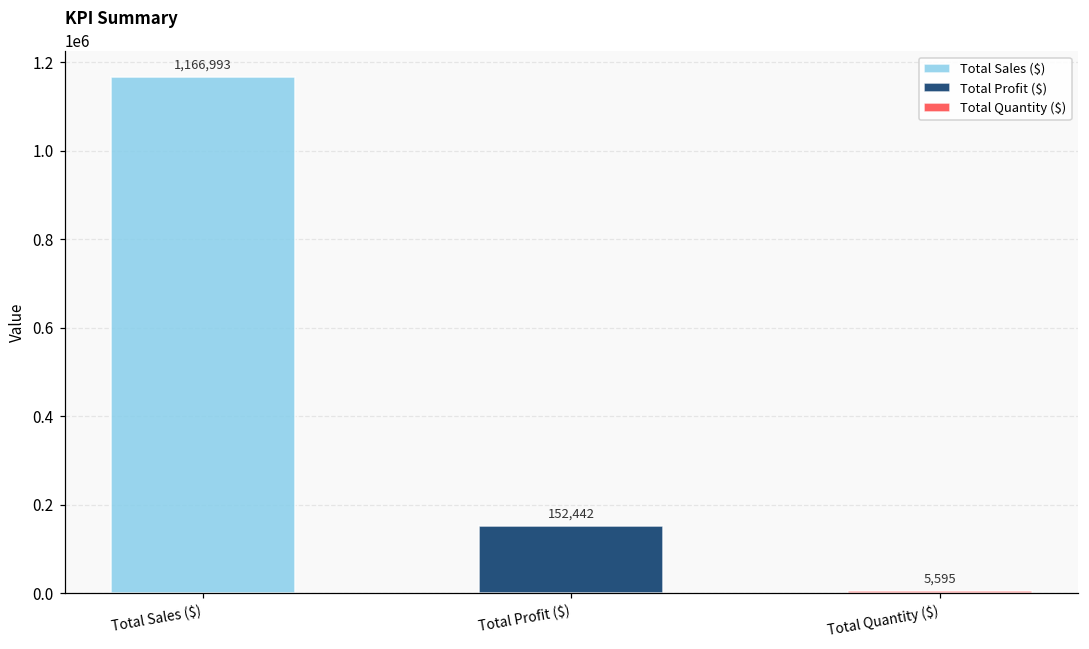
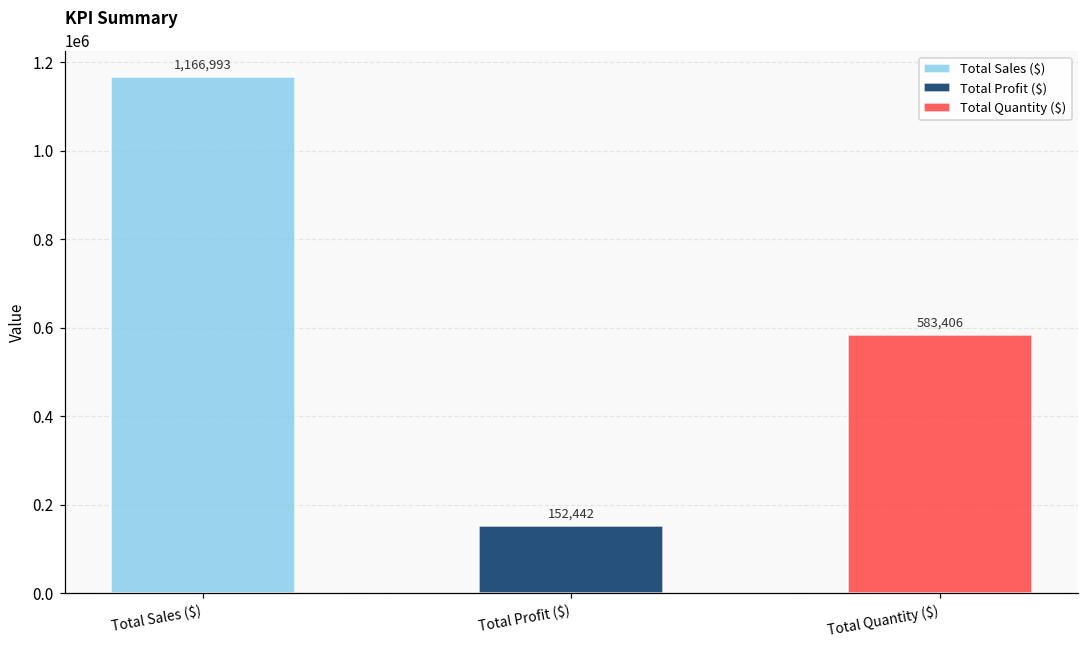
Total Quantity ($): 5,595 -> 583,406
